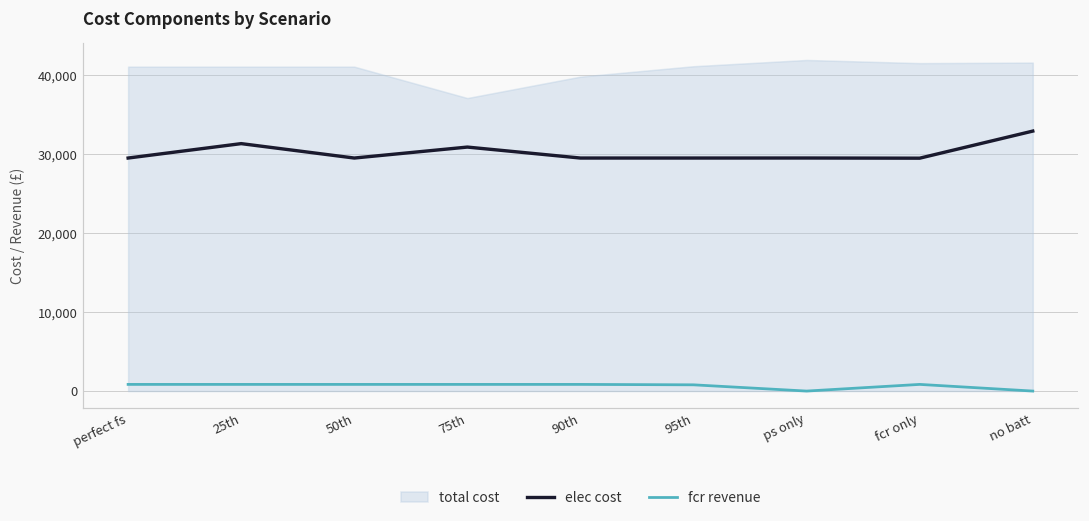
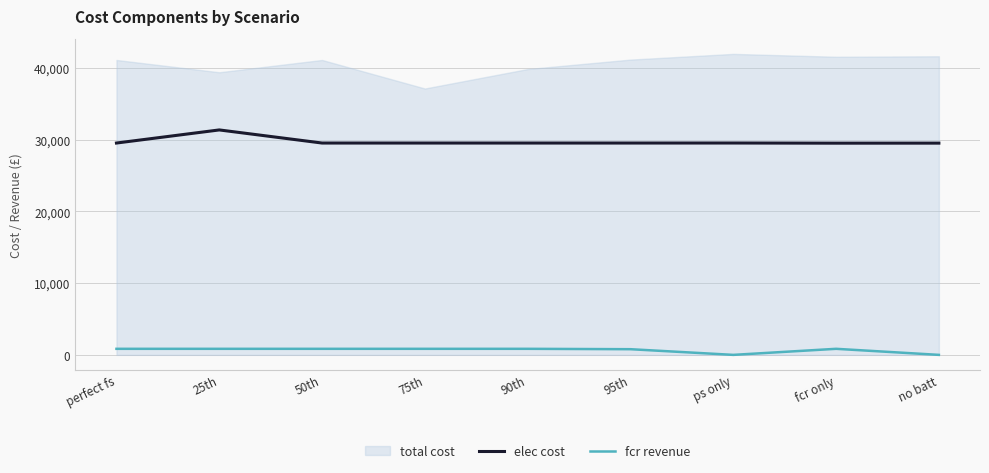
total cost, 25th: 41,000 -> 39,000
elec cost, 75th: 31,000 -> 30,000
elec cost, no batt: 33,000 -> 30,000
